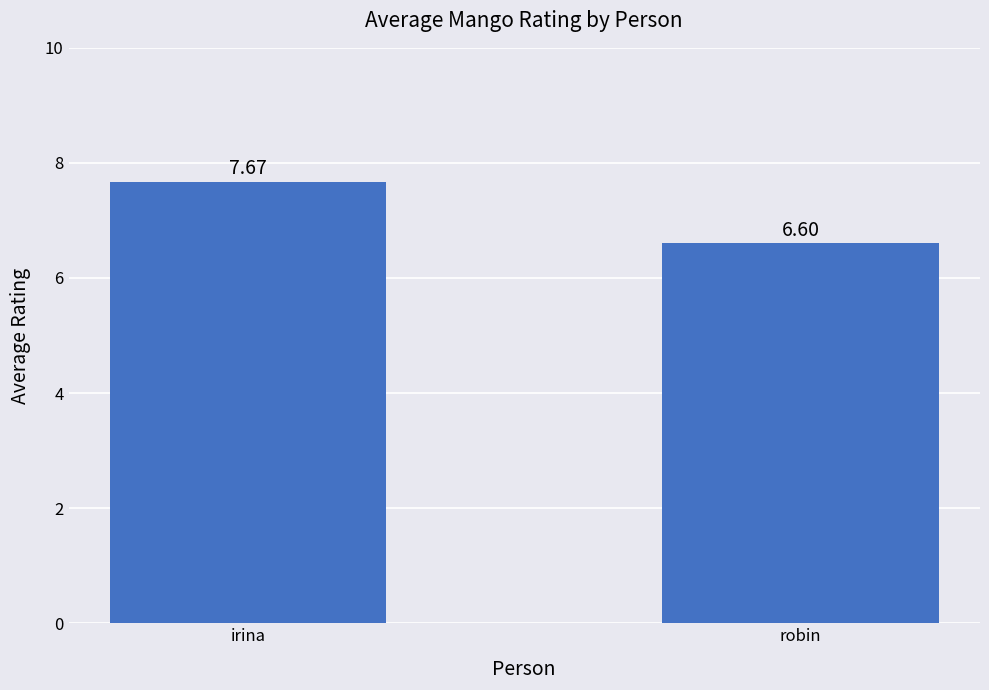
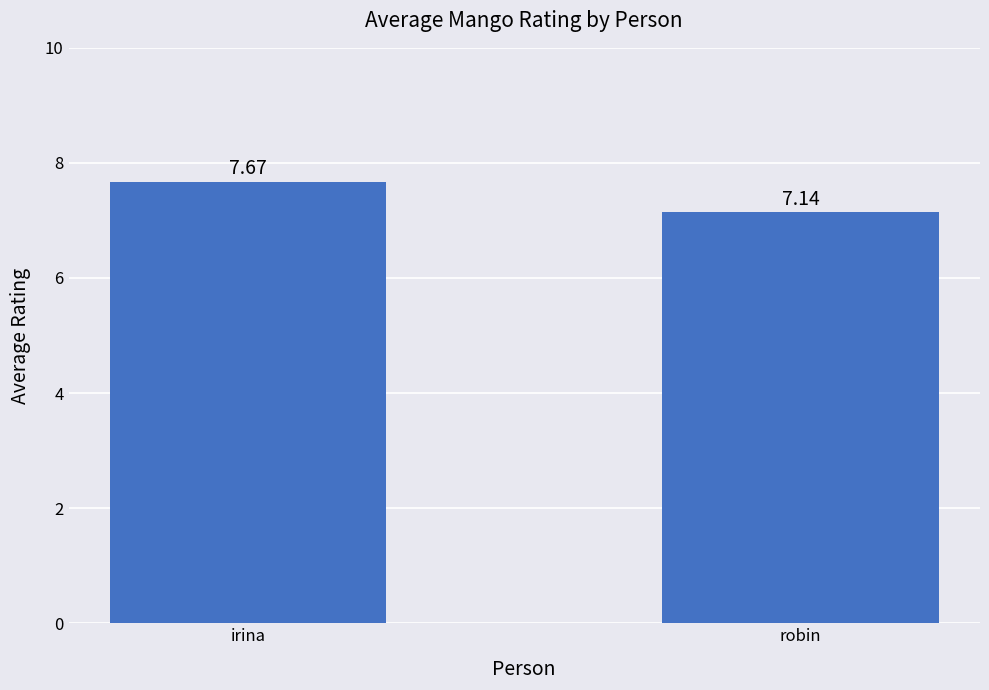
robin: 6.60 -> 7.14
